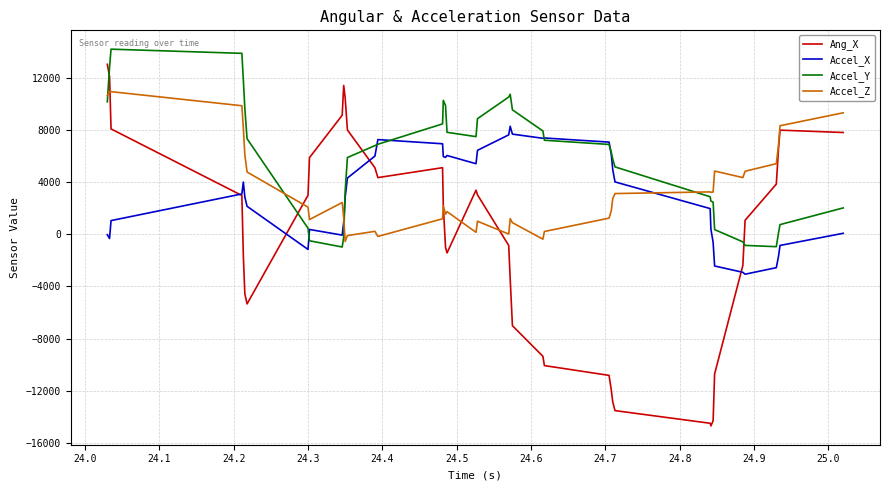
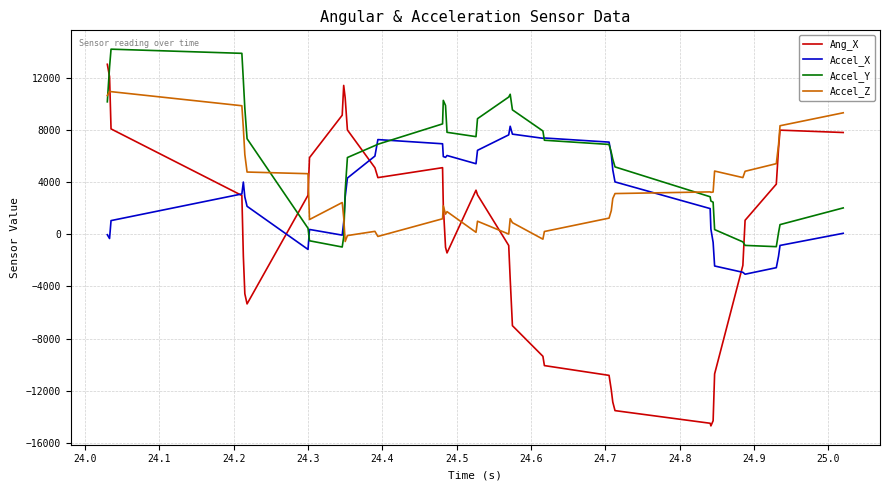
Accel_Z, 24.3: 2100 -> 4700
